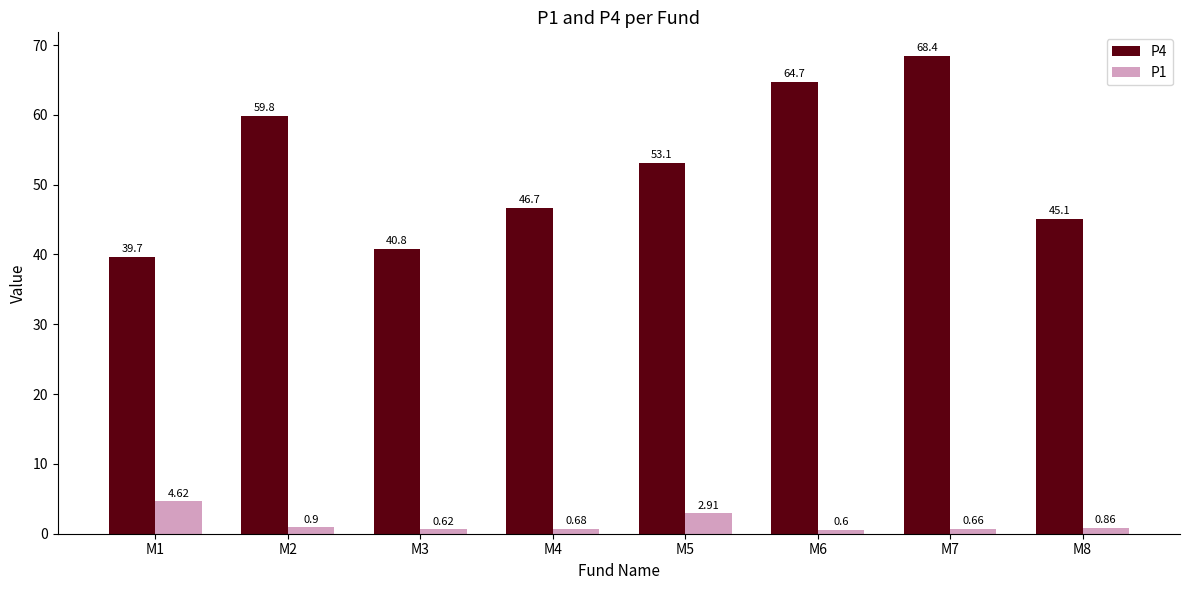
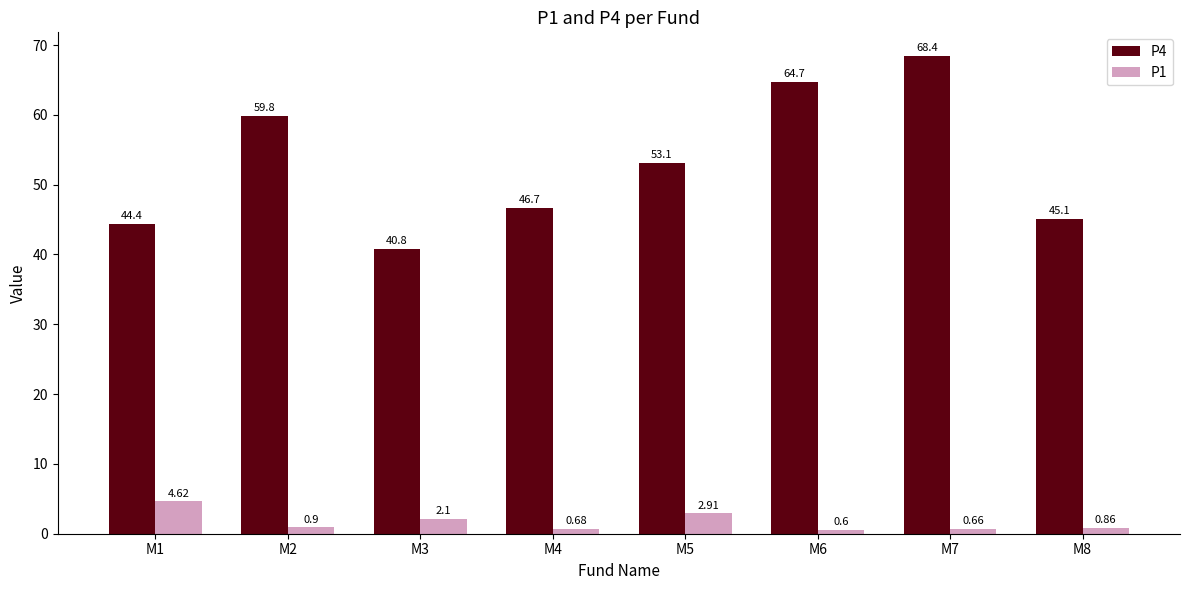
P4, M1: 39.7 -> 44.4
P1, M3: 0.62 -> 2.1
